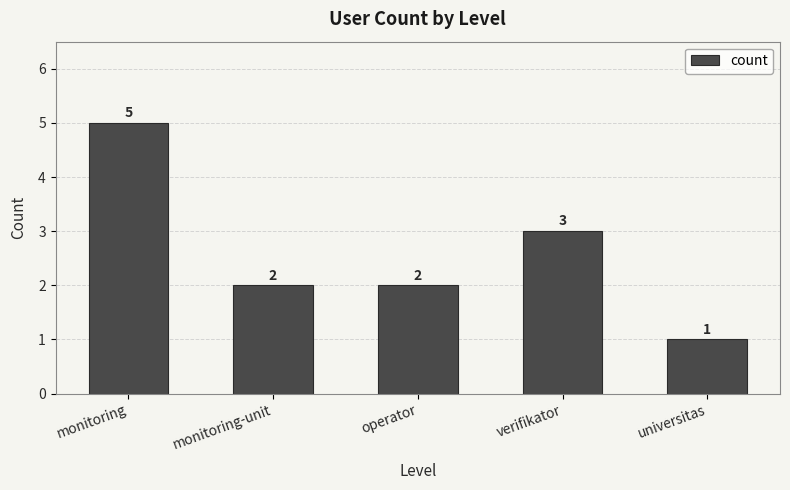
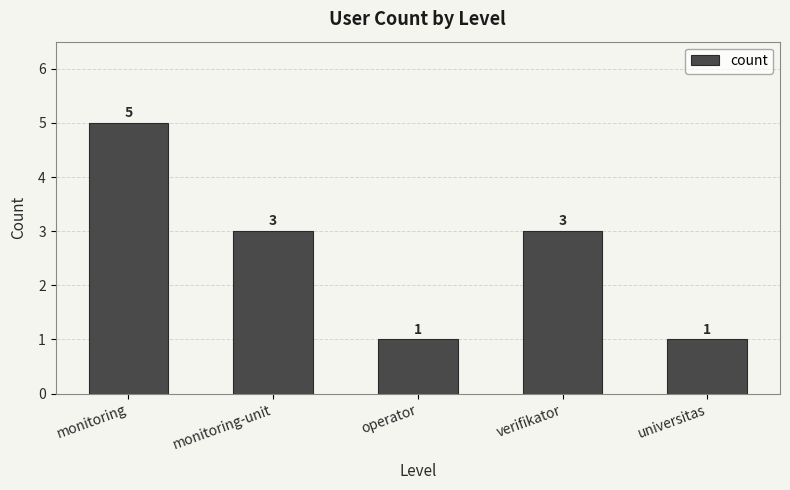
monitoring-unit: 2 -> 3
operator: 2 -> 1
